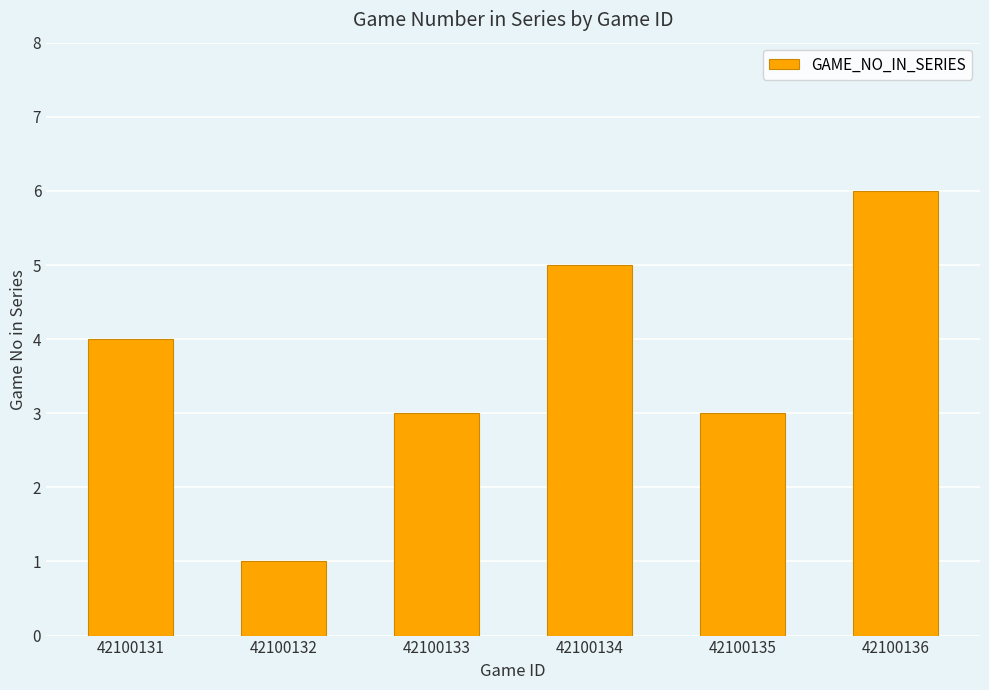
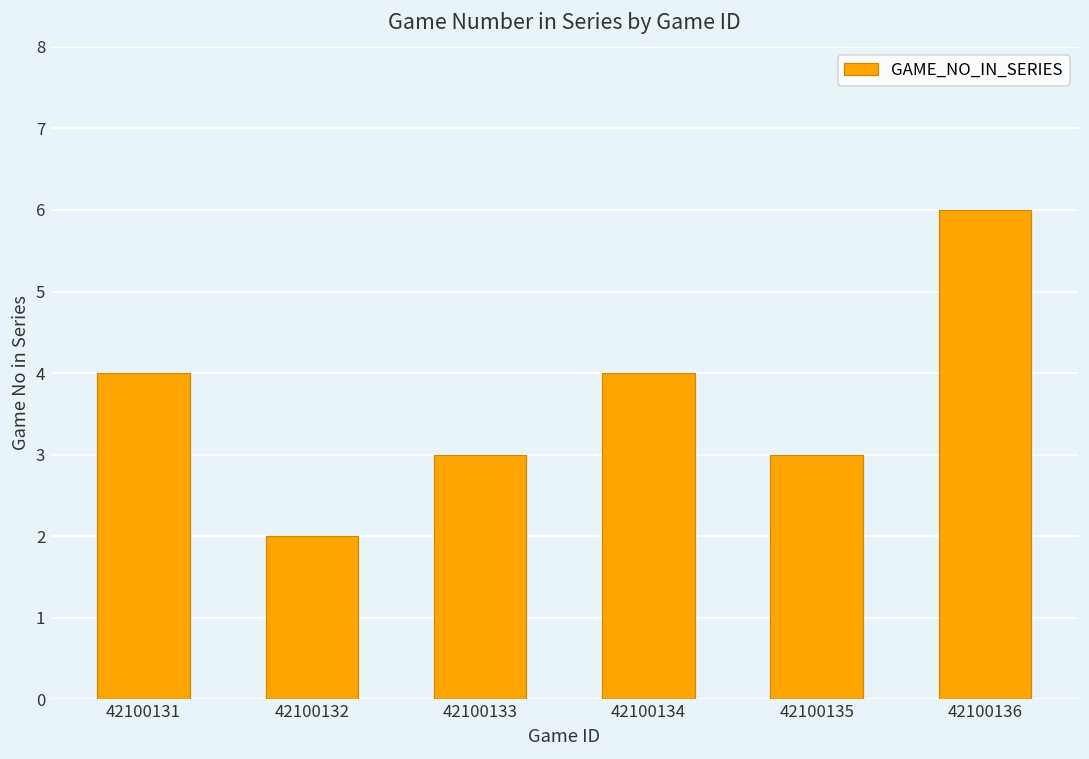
42100132: 1 -> 2
42100134: 5 -> 4
